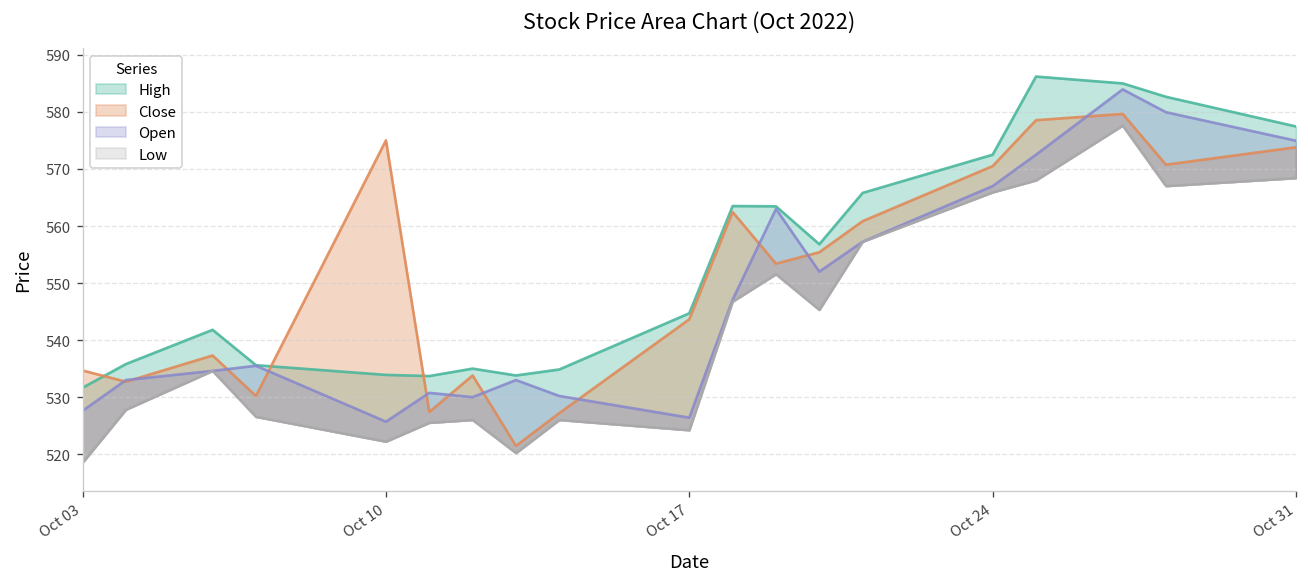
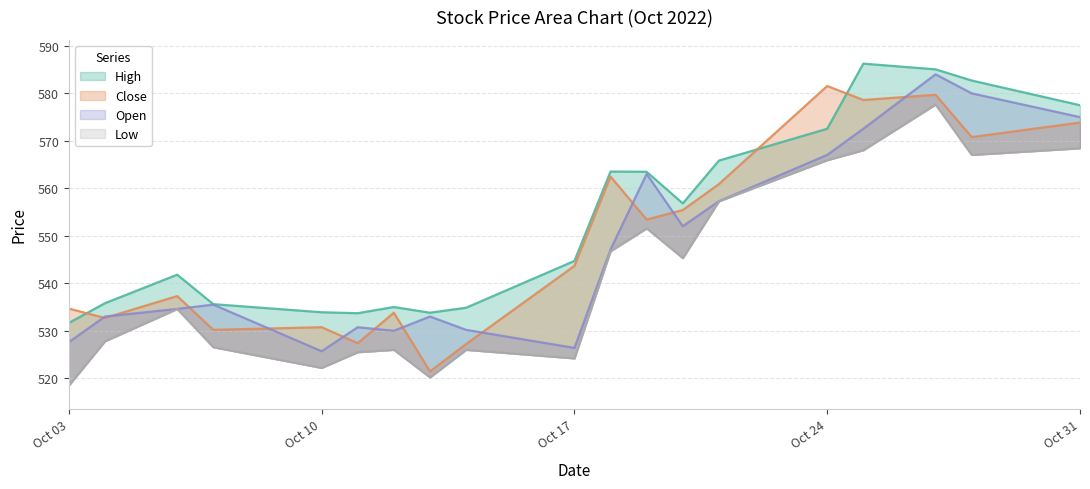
Close, Oct 10: 575 -> 531
Close, Oct 24: 571 -> 582
